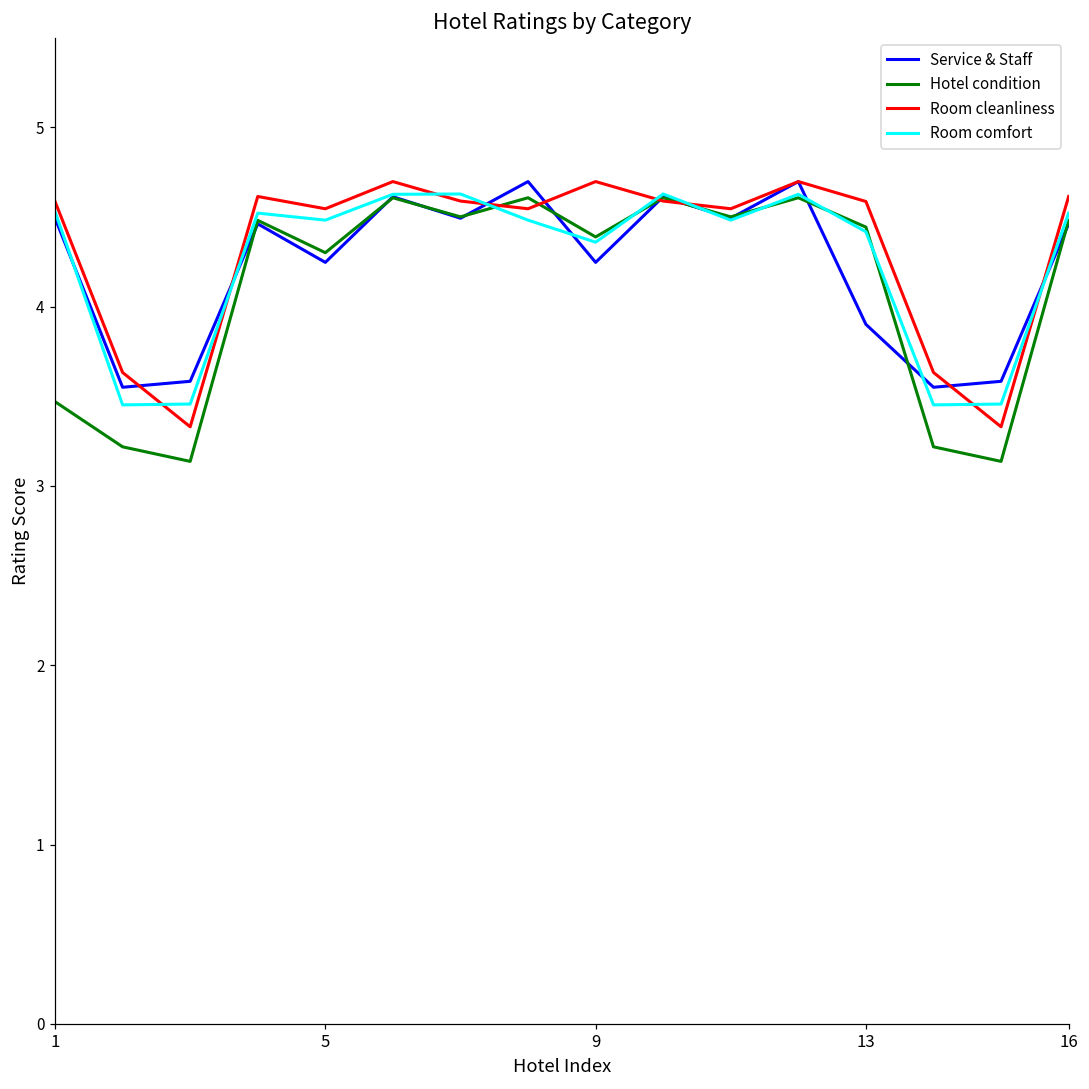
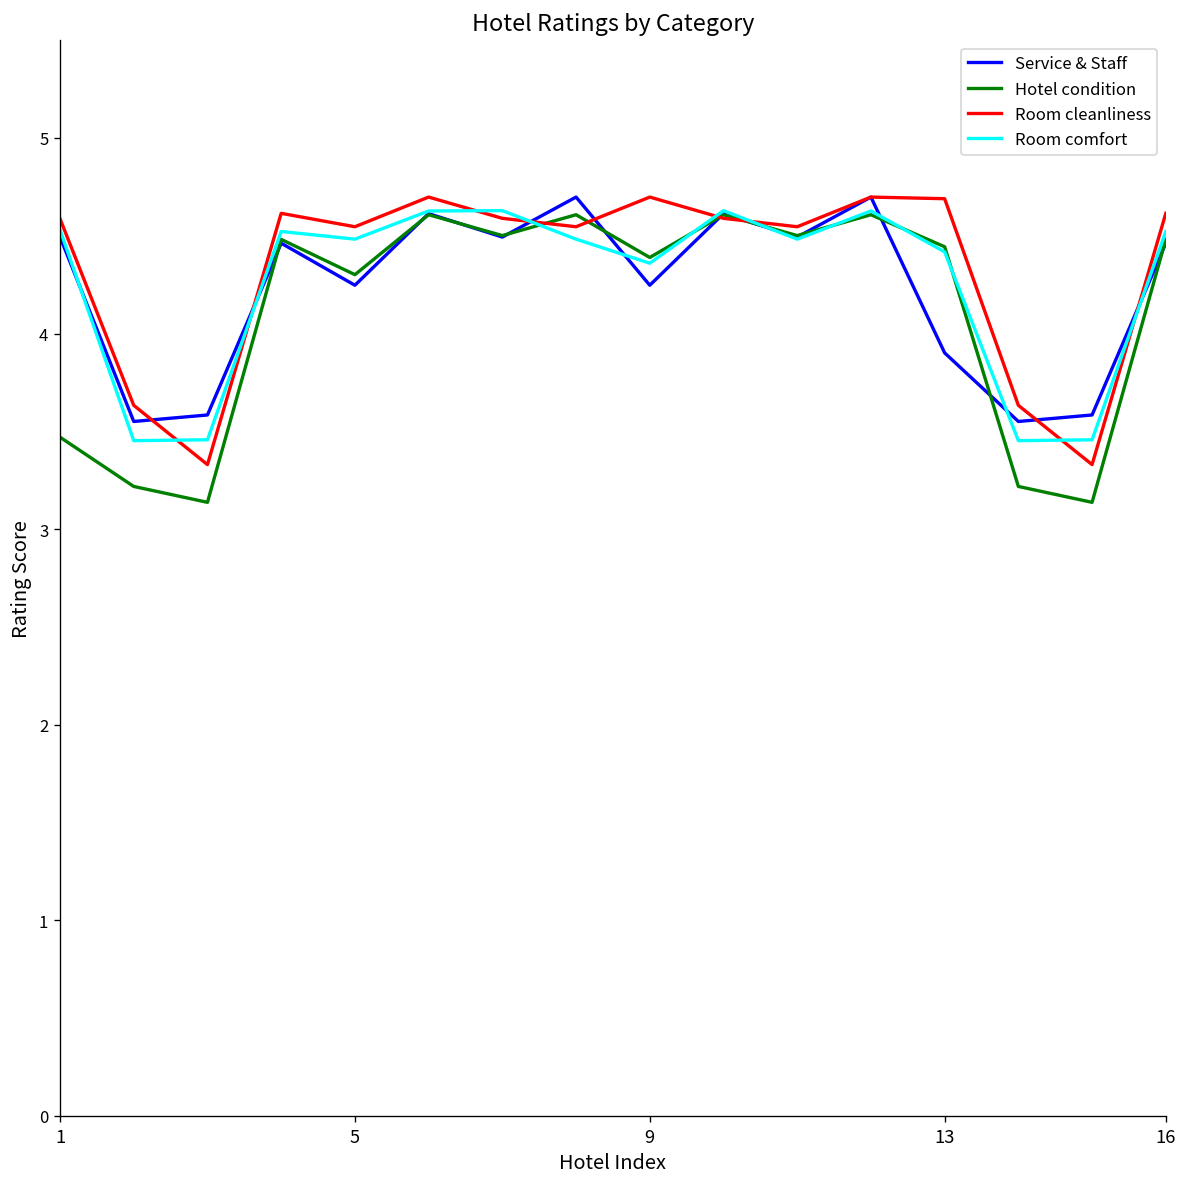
Room cleanliness, 13: 4.59 -> 4.69
